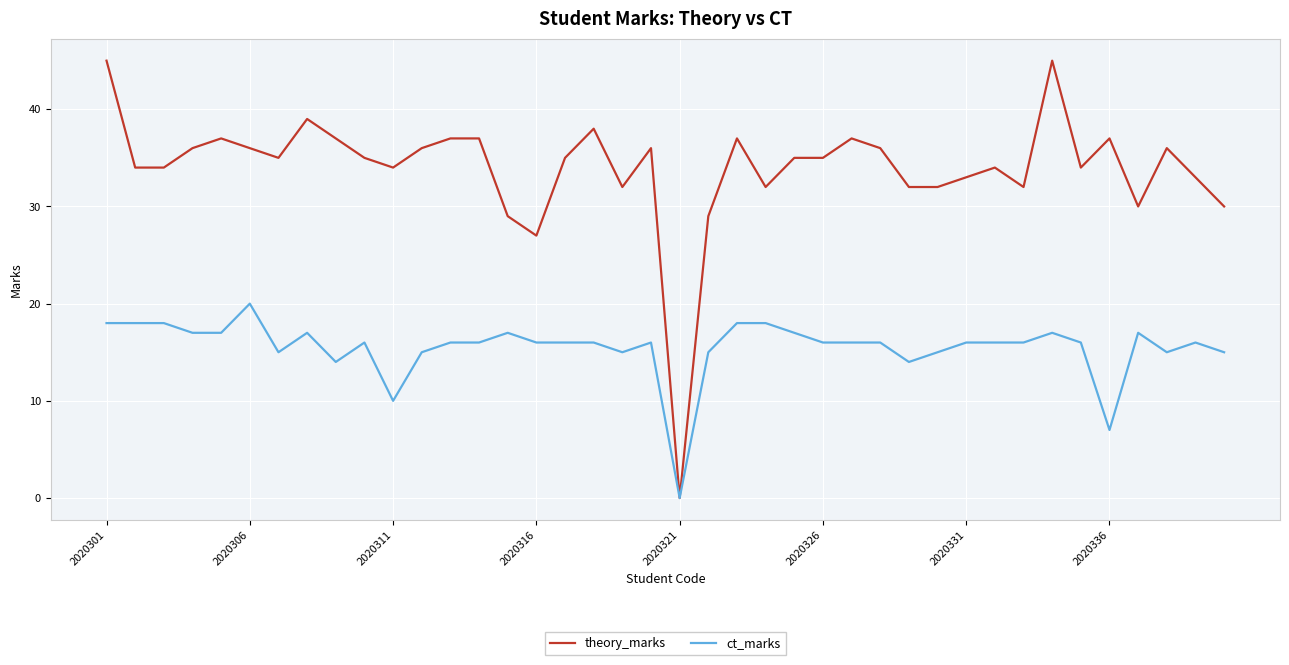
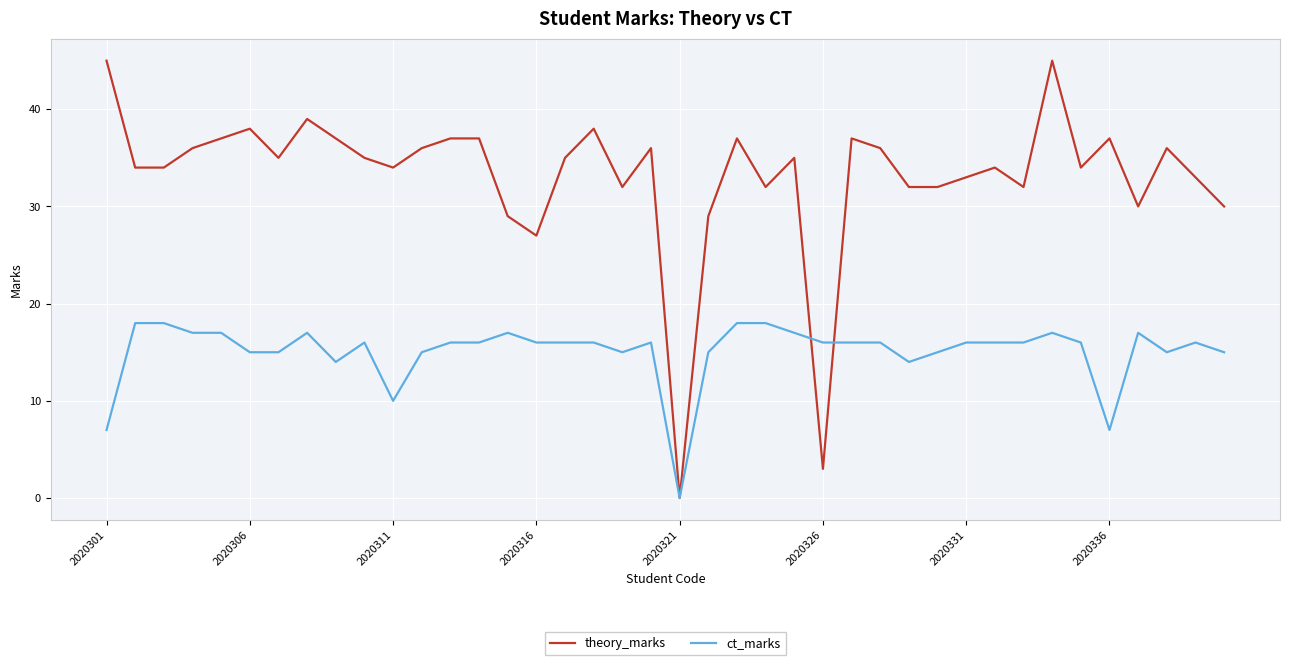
ct_marks, 2020301: 18 -> 7
theory_marks, 2020306: 36 -> 38
ct_marks, 2020306: 20 -> 15
theory_marks, 2020326: 35 -> 3
